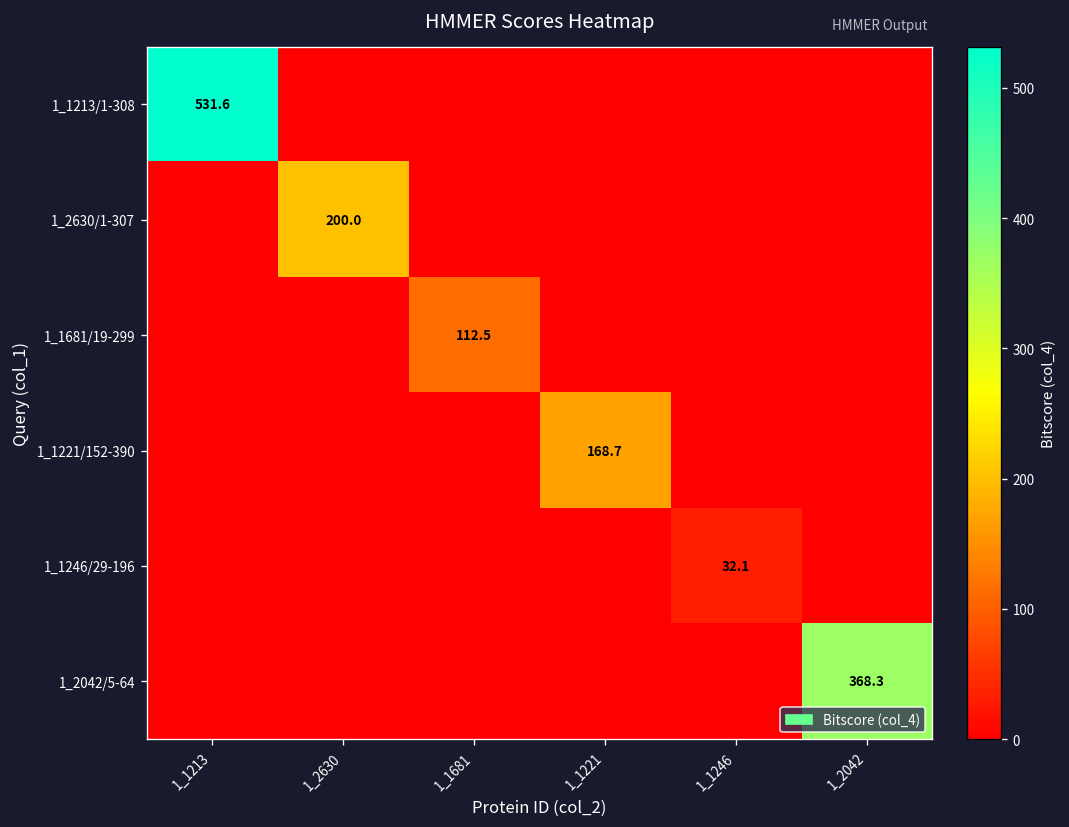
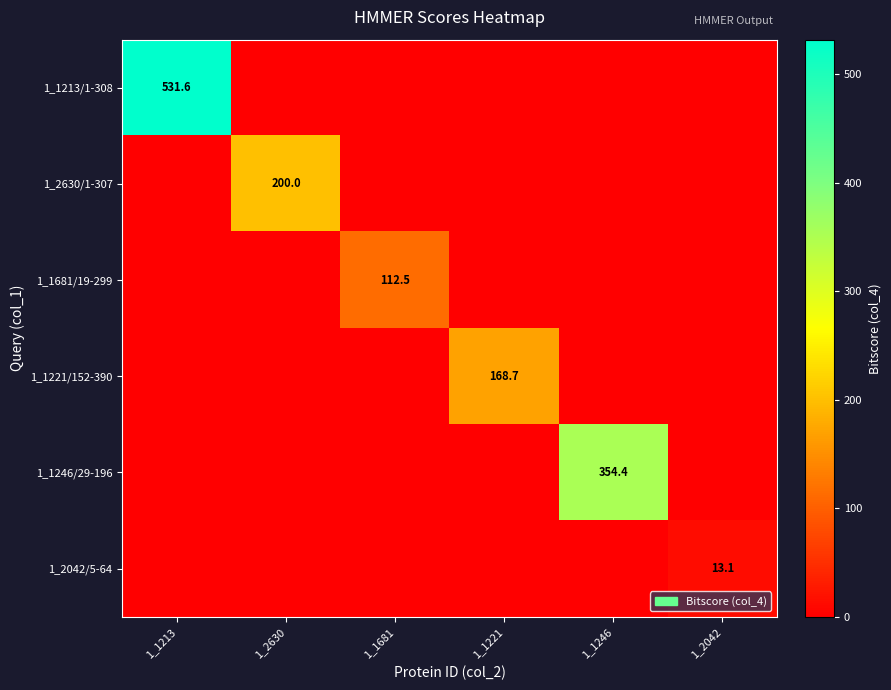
1_1246/29-196, 1_1246: 32.1 -> 354.4
1_2042/5-64, 1_2042: 368.3 -> 13.1
